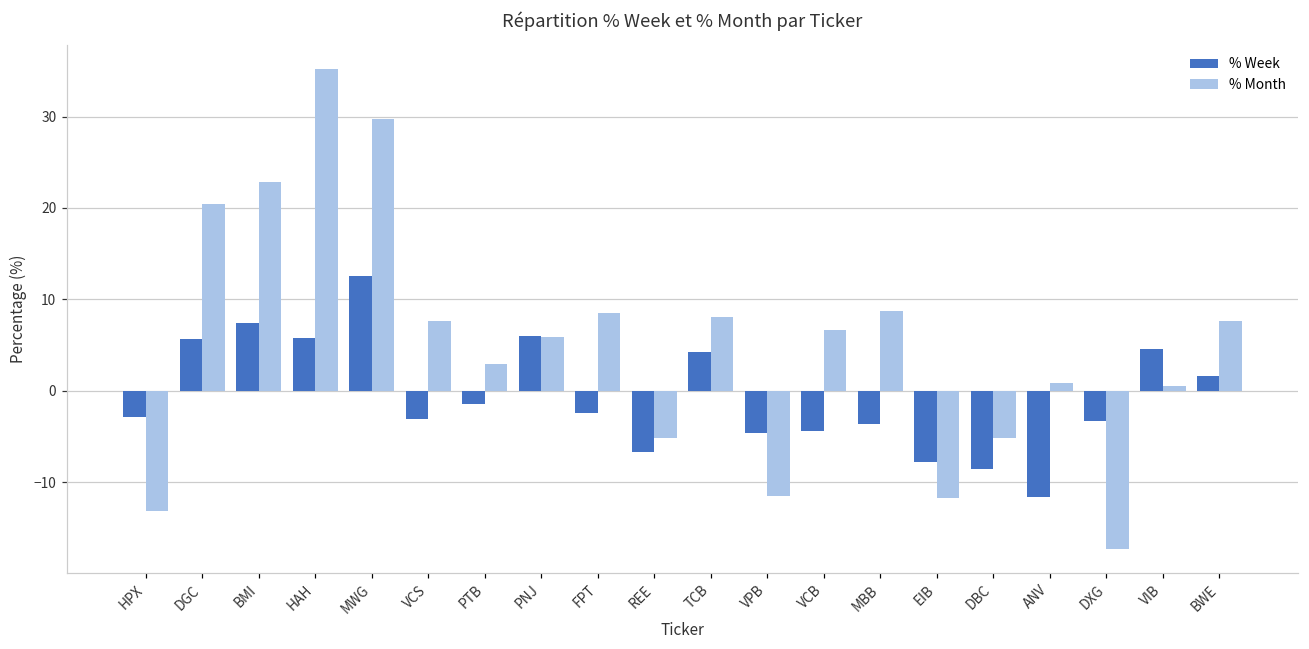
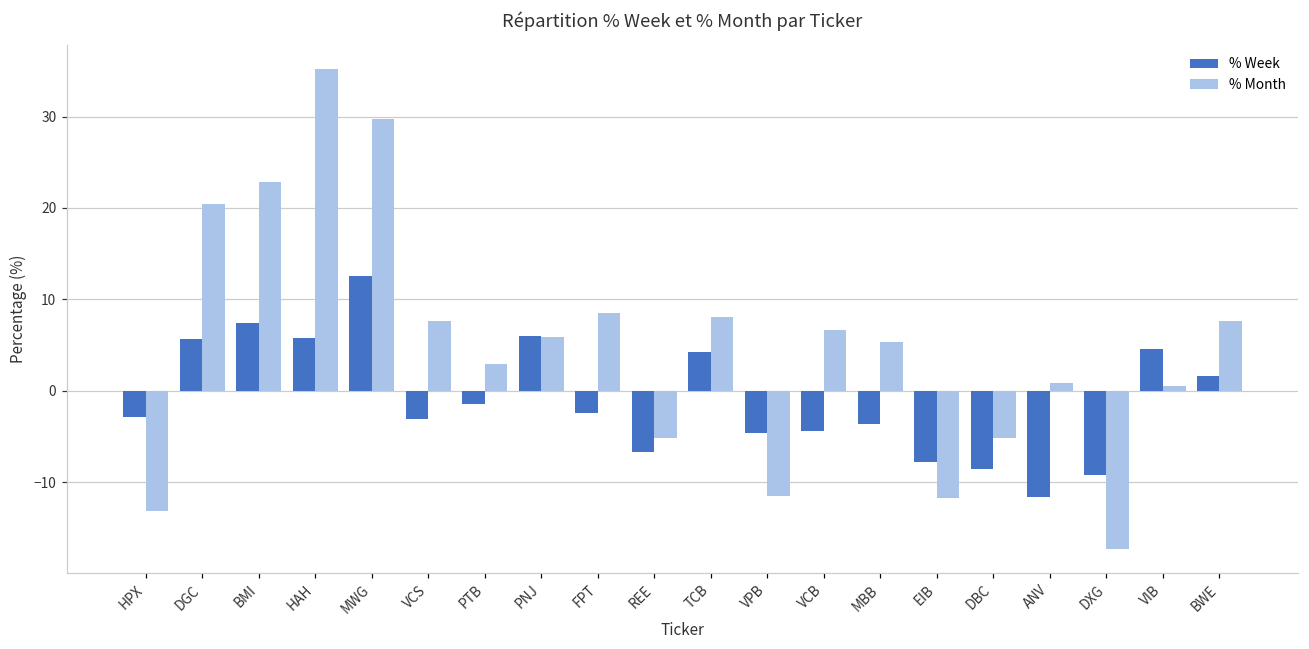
% Month, MBB: 9 -> 5
% Week, DXG: -3 -> -9
